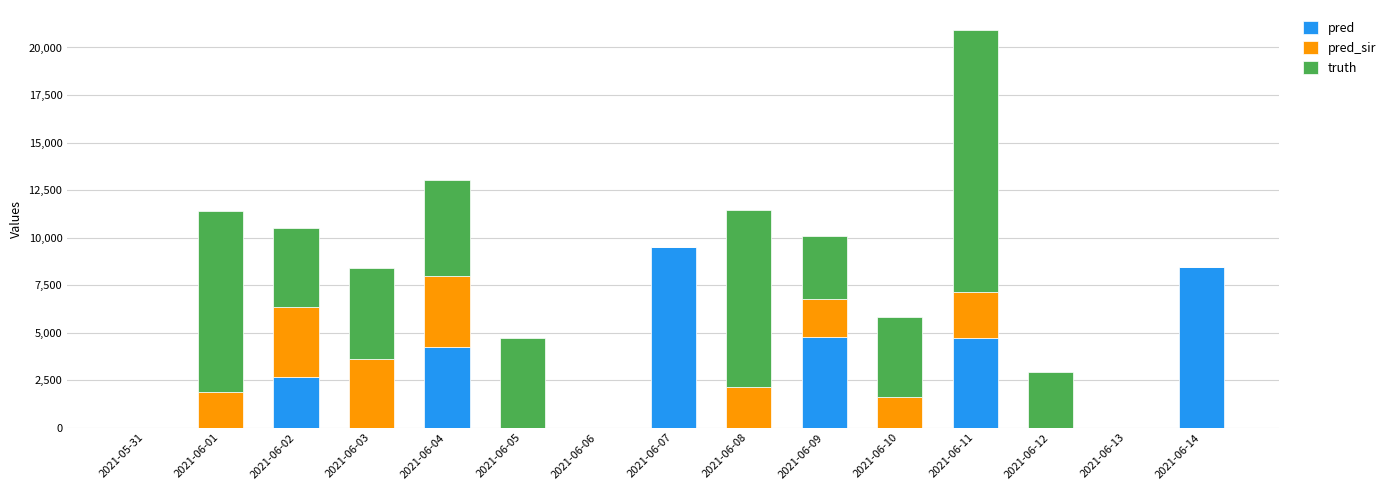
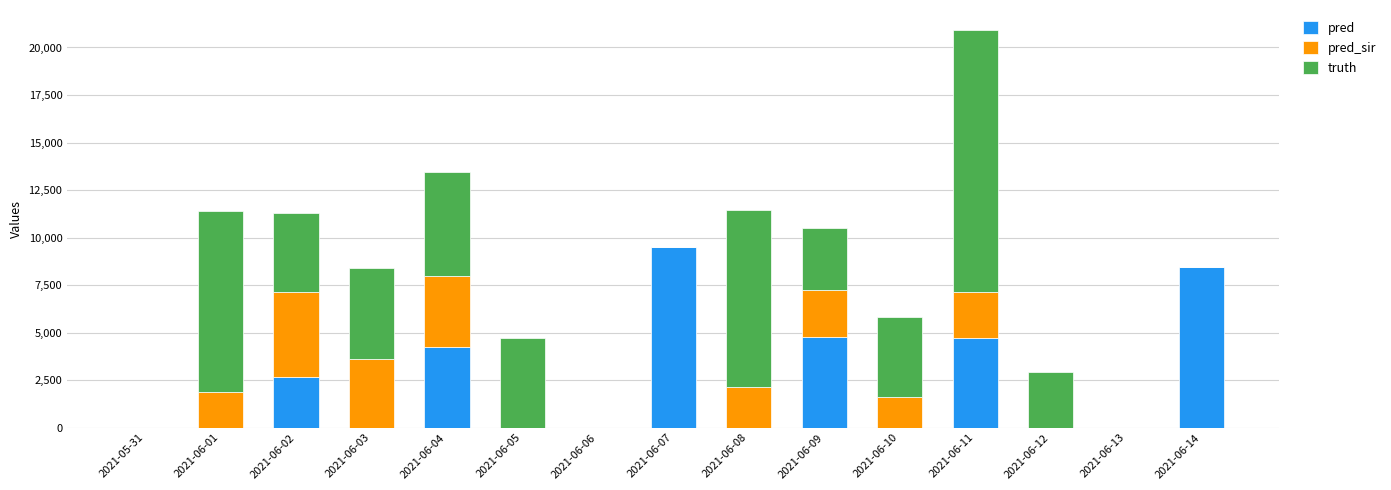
pred_sir, 2021-06-02: 3,700 -> 4,500
truth, 2021-06-04: 5,000 -> 5,500
pred_sir, 2021-06-09: 2,000 -> 2,500
